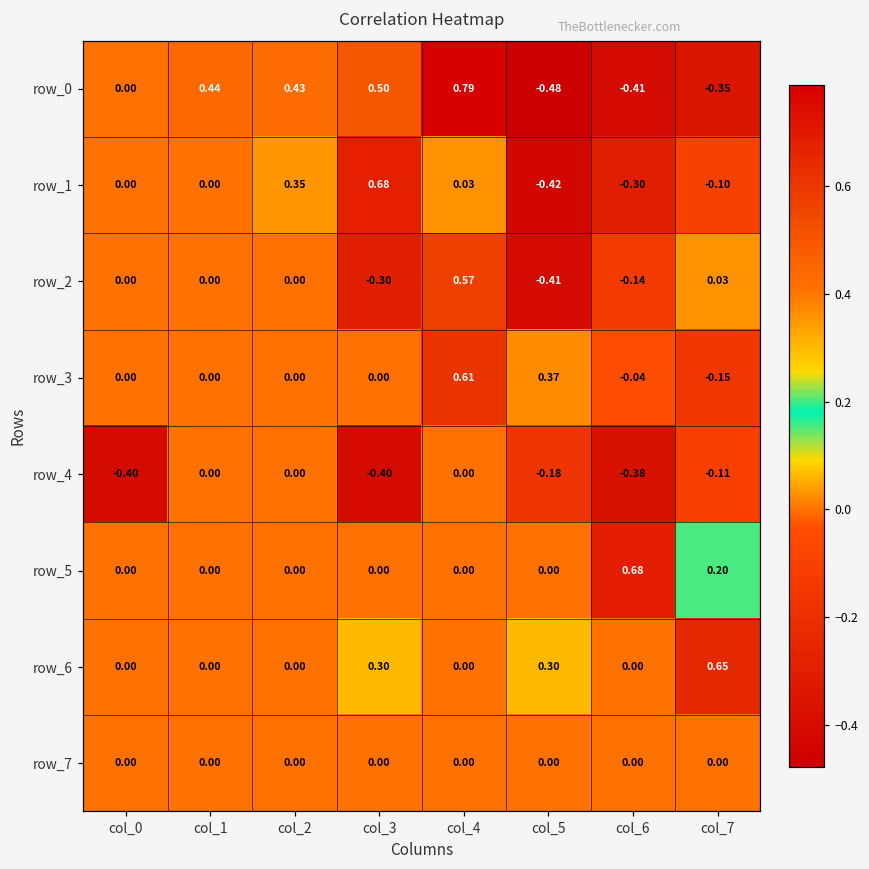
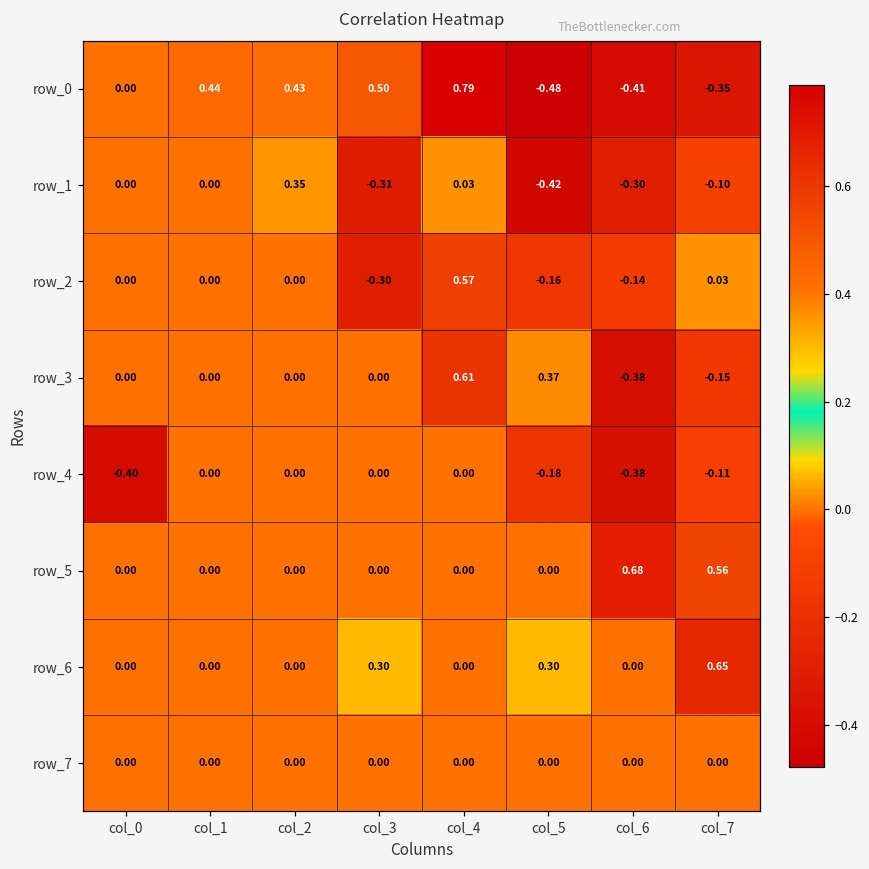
row_1, col_3: 0.68 -> -0.31
row_2, col_5: -0.41 -> -0.16
row_3, col_6: -0.04 -> -0.38
row_4, col_3: -0.40 -> 0.00
row_5, col_7: 0.20 -> 0.56
